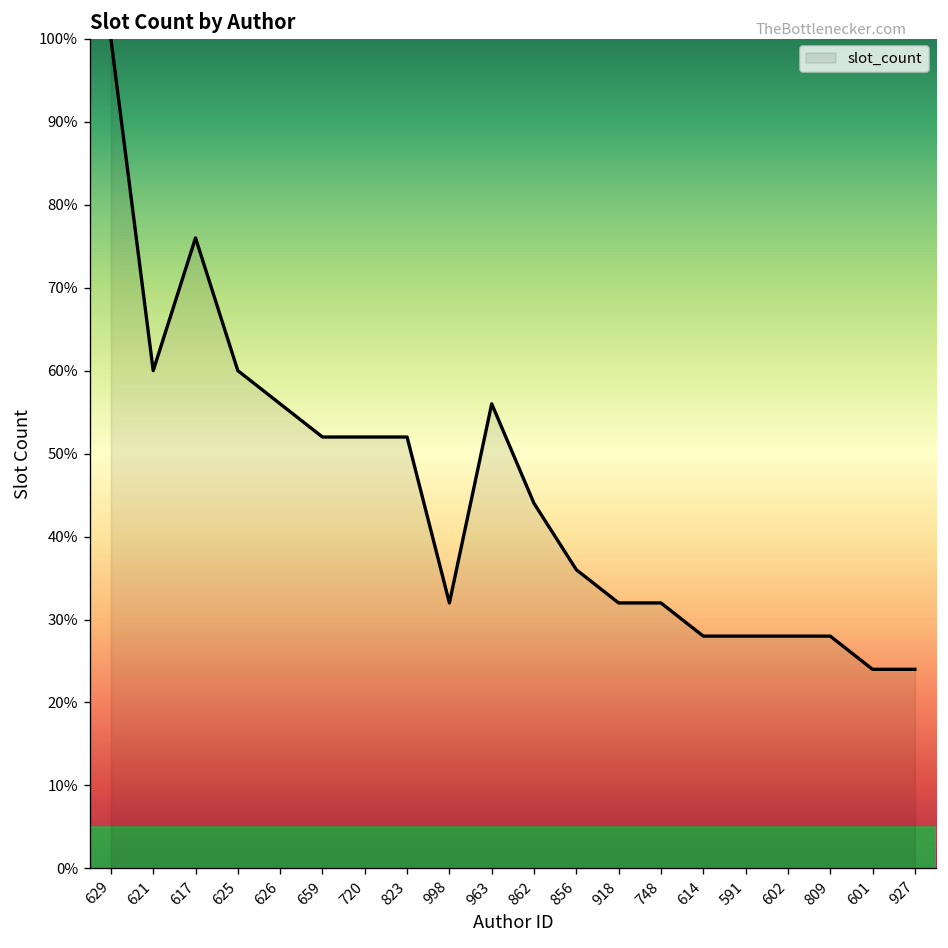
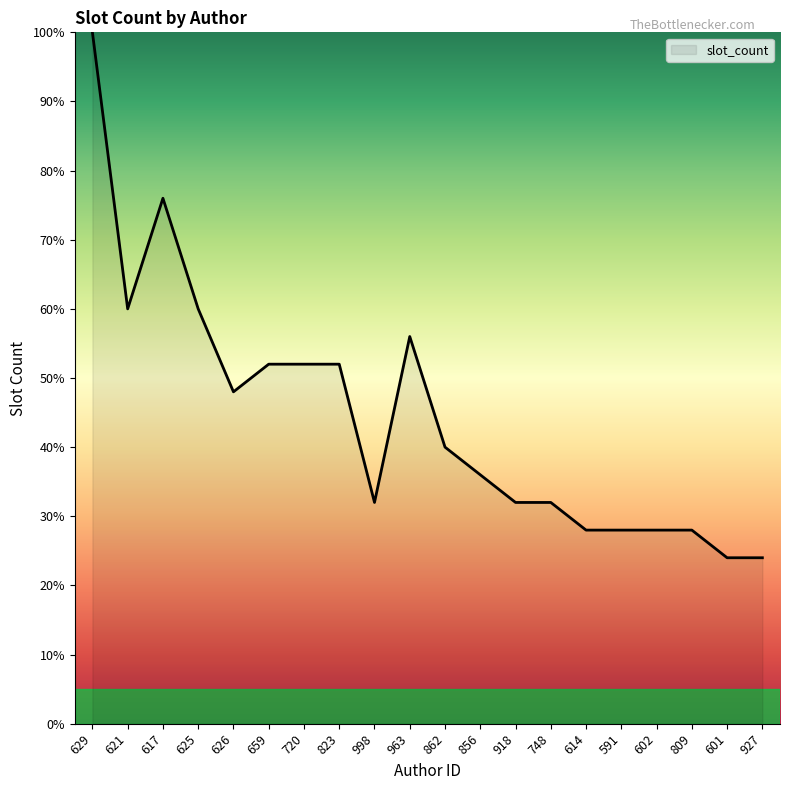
626: 56% -> 48%
862: 44% -> 40%
